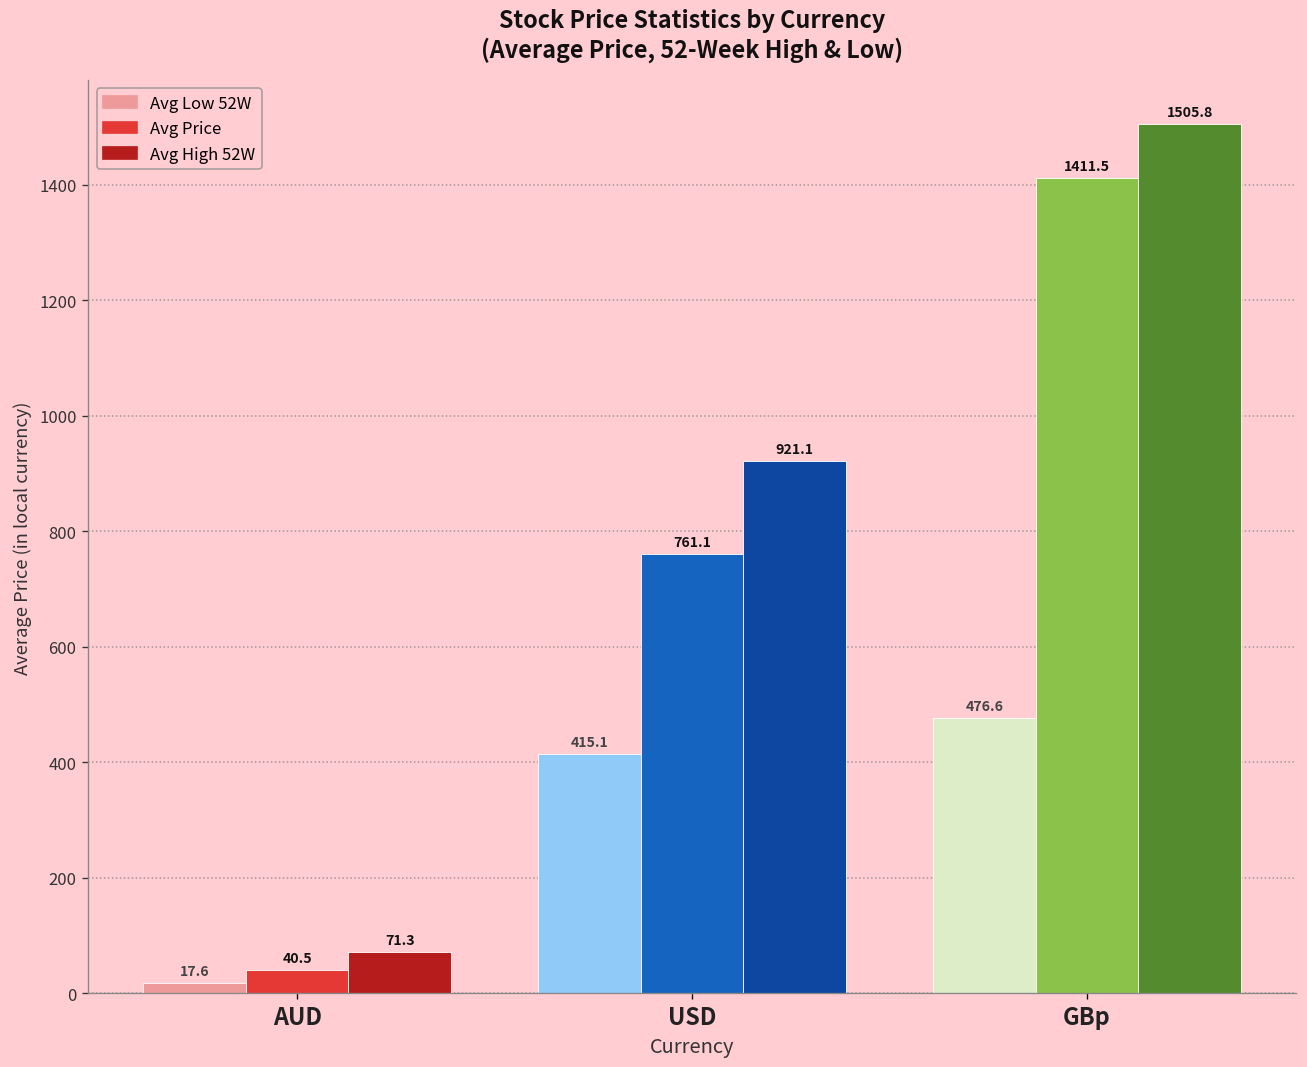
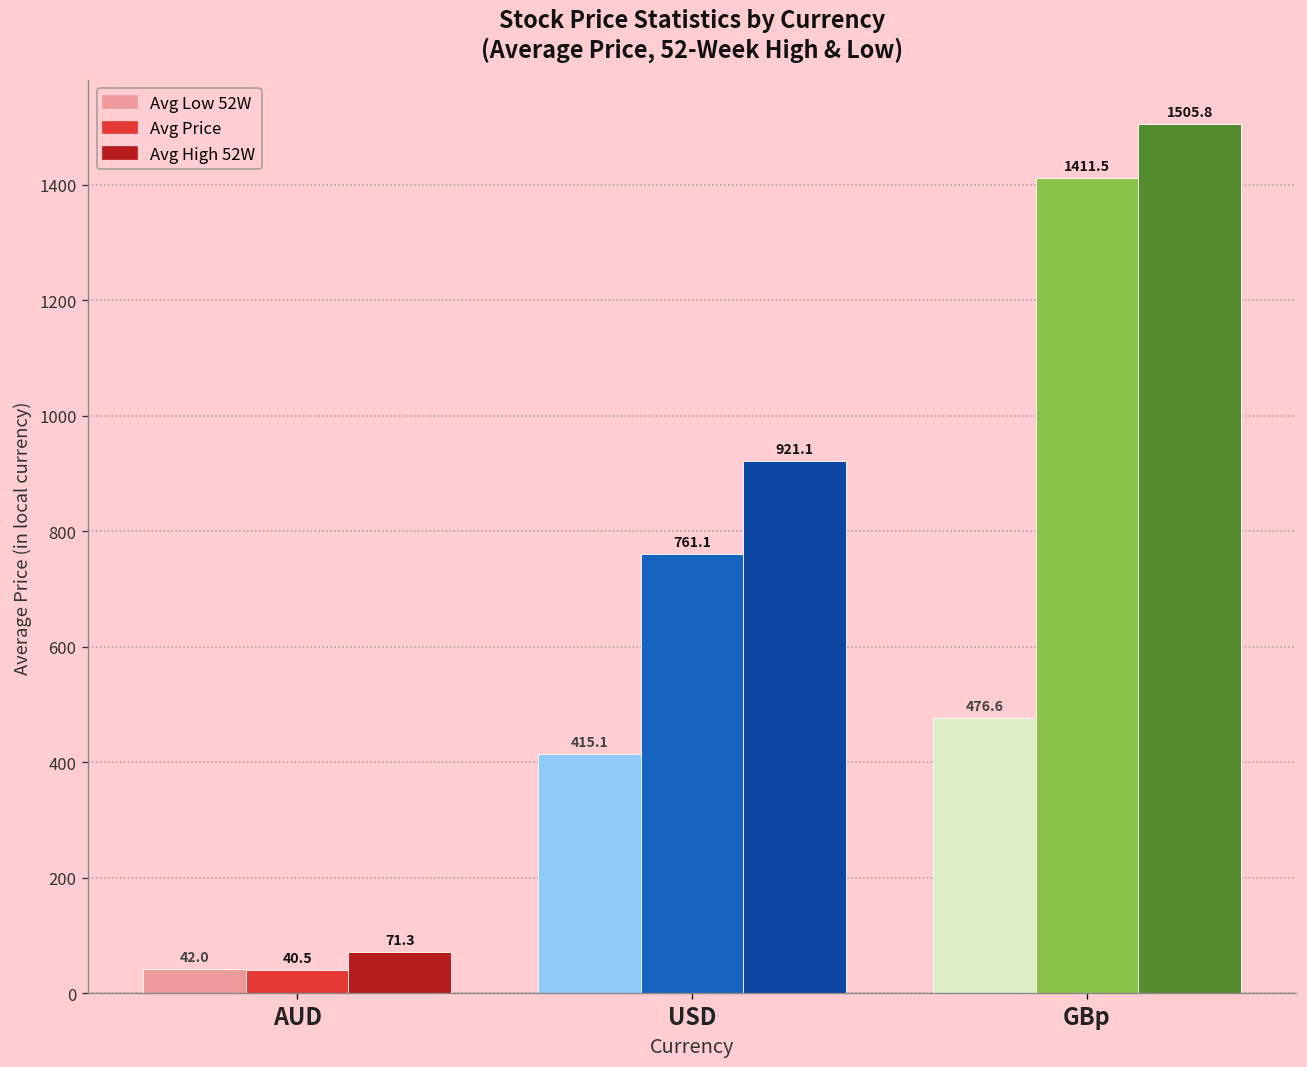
Avg Low 52W, AUD: 17.6 -> 42.0
